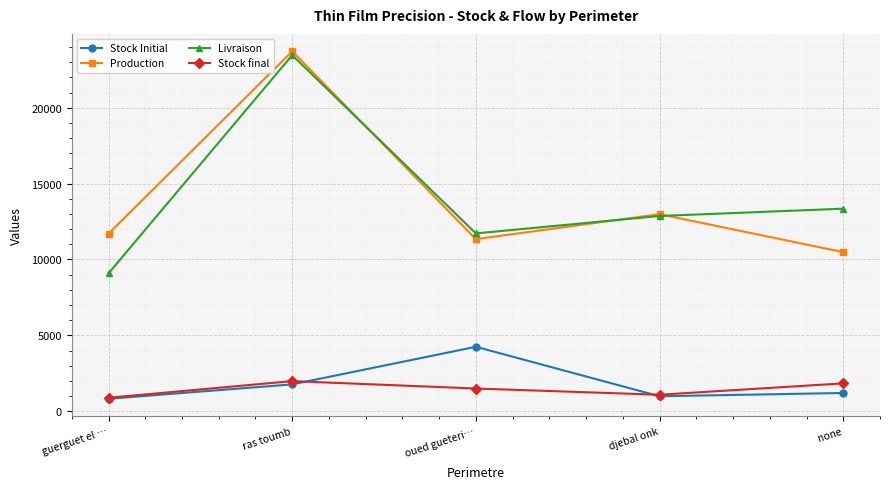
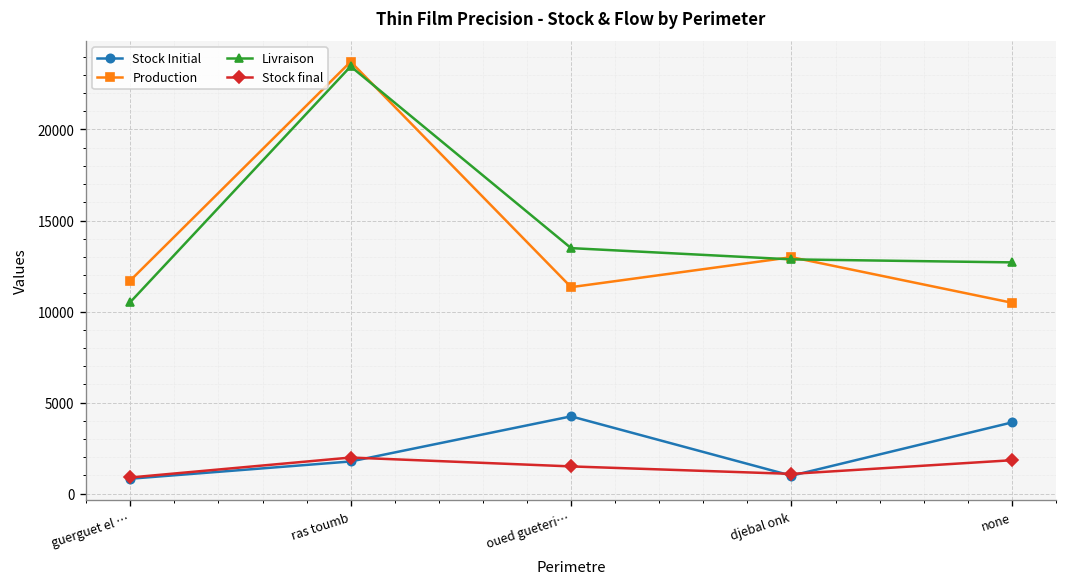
Livraison, guerguet el …: 9100 -> 10500
Livraison, oued gueteri…: 11700 -> 13500
Stock Initial, none: 1200 -> 3900
Livraison, none: 13300 -> 12700
